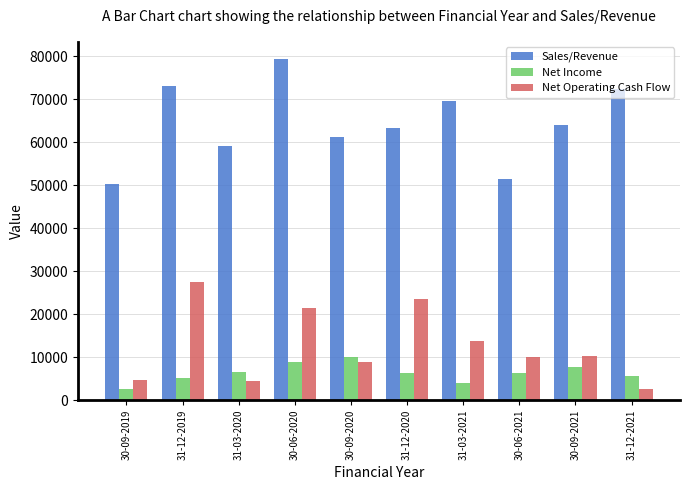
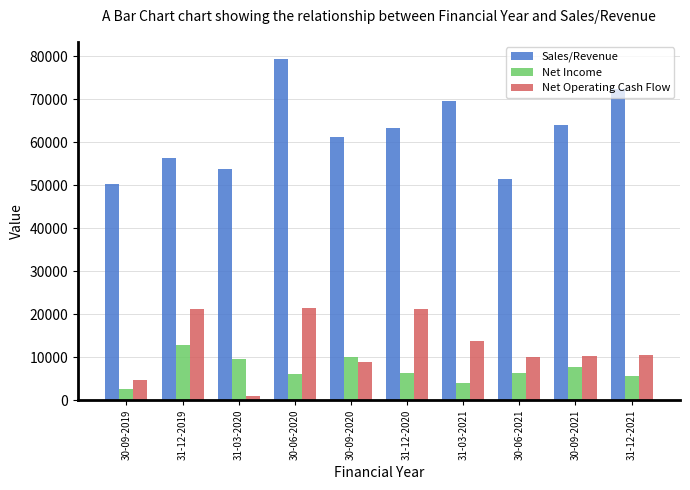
Sales/Revenue, 31-12-2019: 73000 -> 56000
Net Income, 31-12-2019: 5000 -> 13000
Net Operating Cash Flow, 31-12-2019: 27000 -> 21000
Sales/Revenue, 31-03-2020: 59000 -> 54000
Net Income, 31-03-2020: 7000 -> 10000
Net Operating Cash Flow, 31-03-2020: 4000 -> 1000
Net Income, 30-06-2020: 9000 -> 6000
Net Operating Cash Flow, 31-12-2020: 23000 -> 21000
Net Operating Cash Flow, 31-12-2021: 3000 -> 10000
